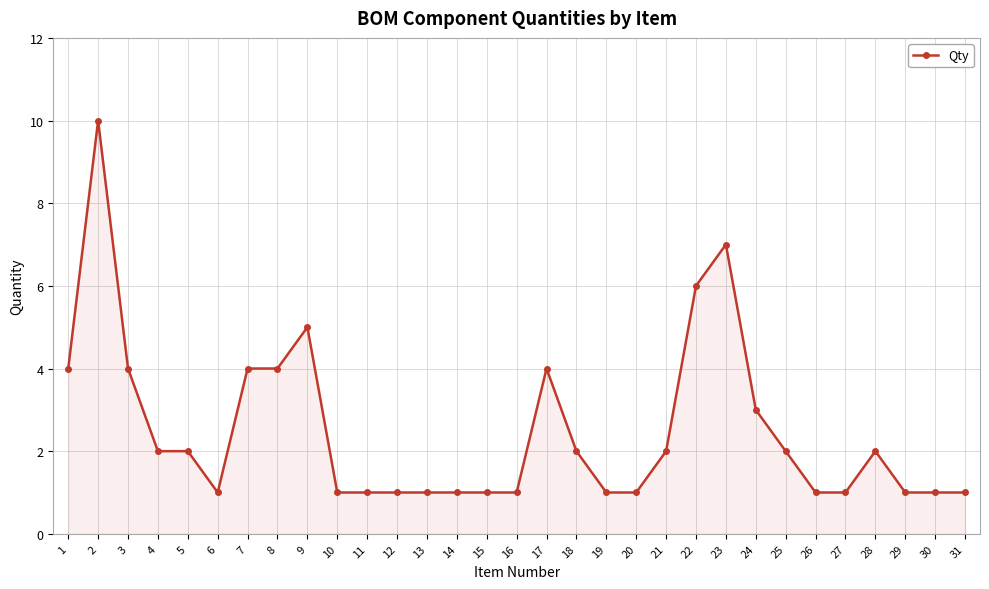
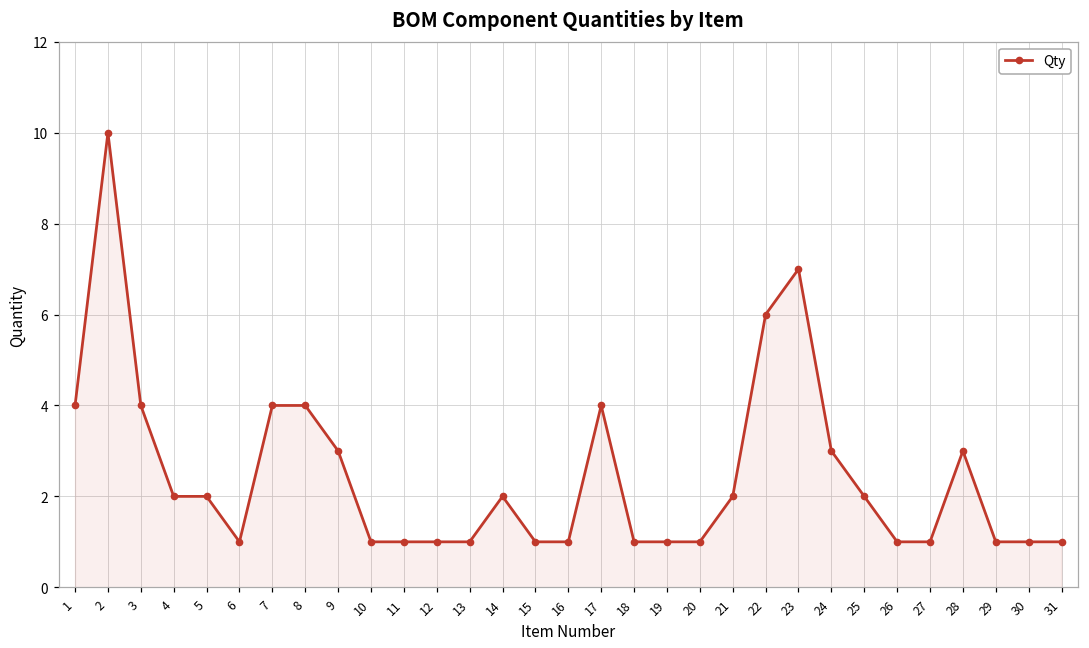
9: 5 -> 3
14: 1 -> 2
18: 2 -> 1
28: 2 -> 3
